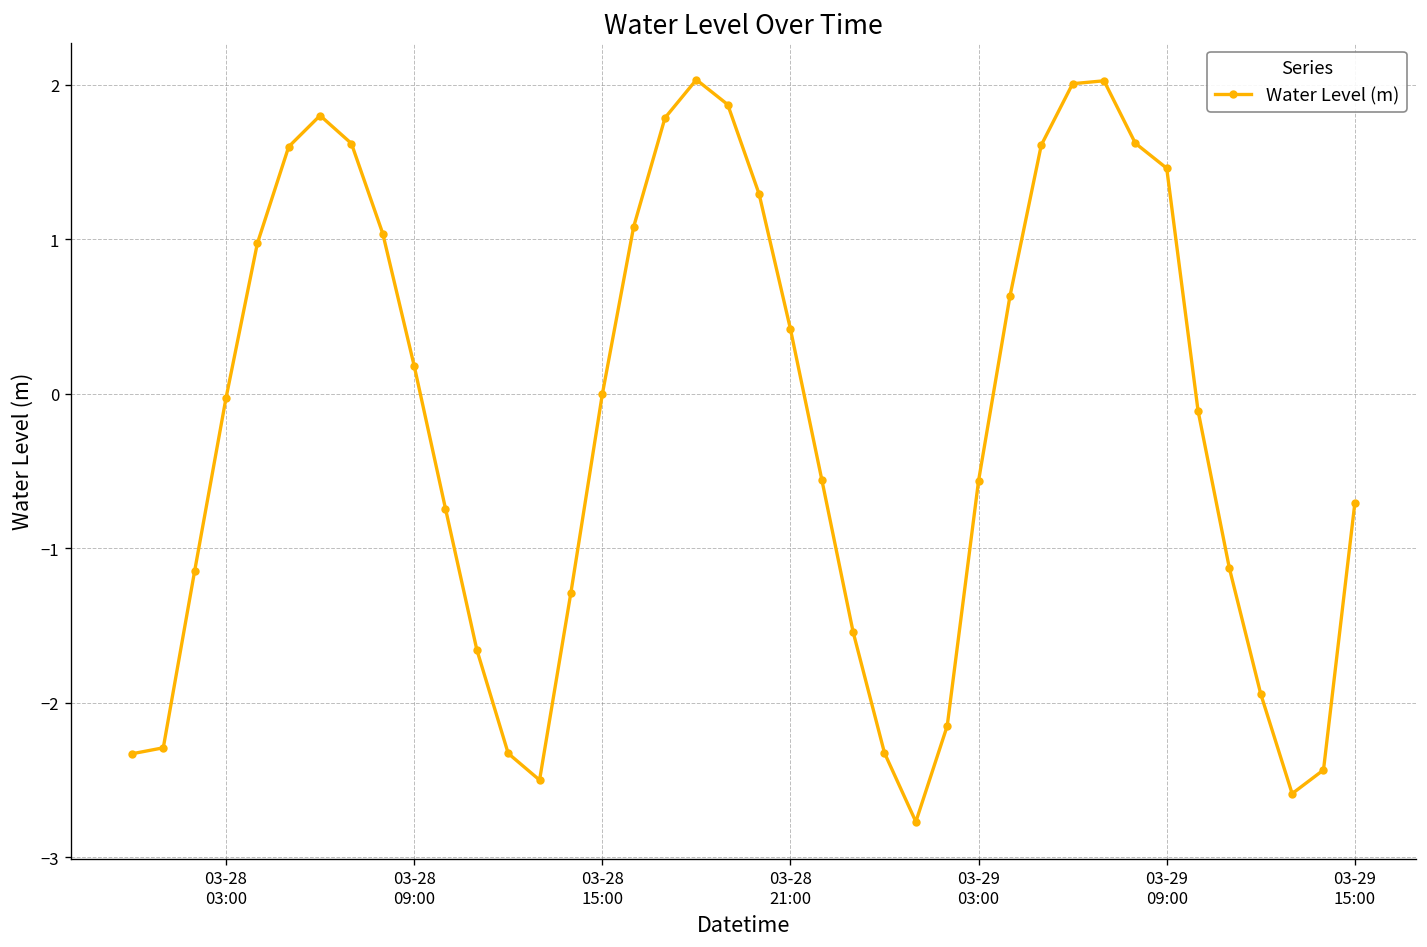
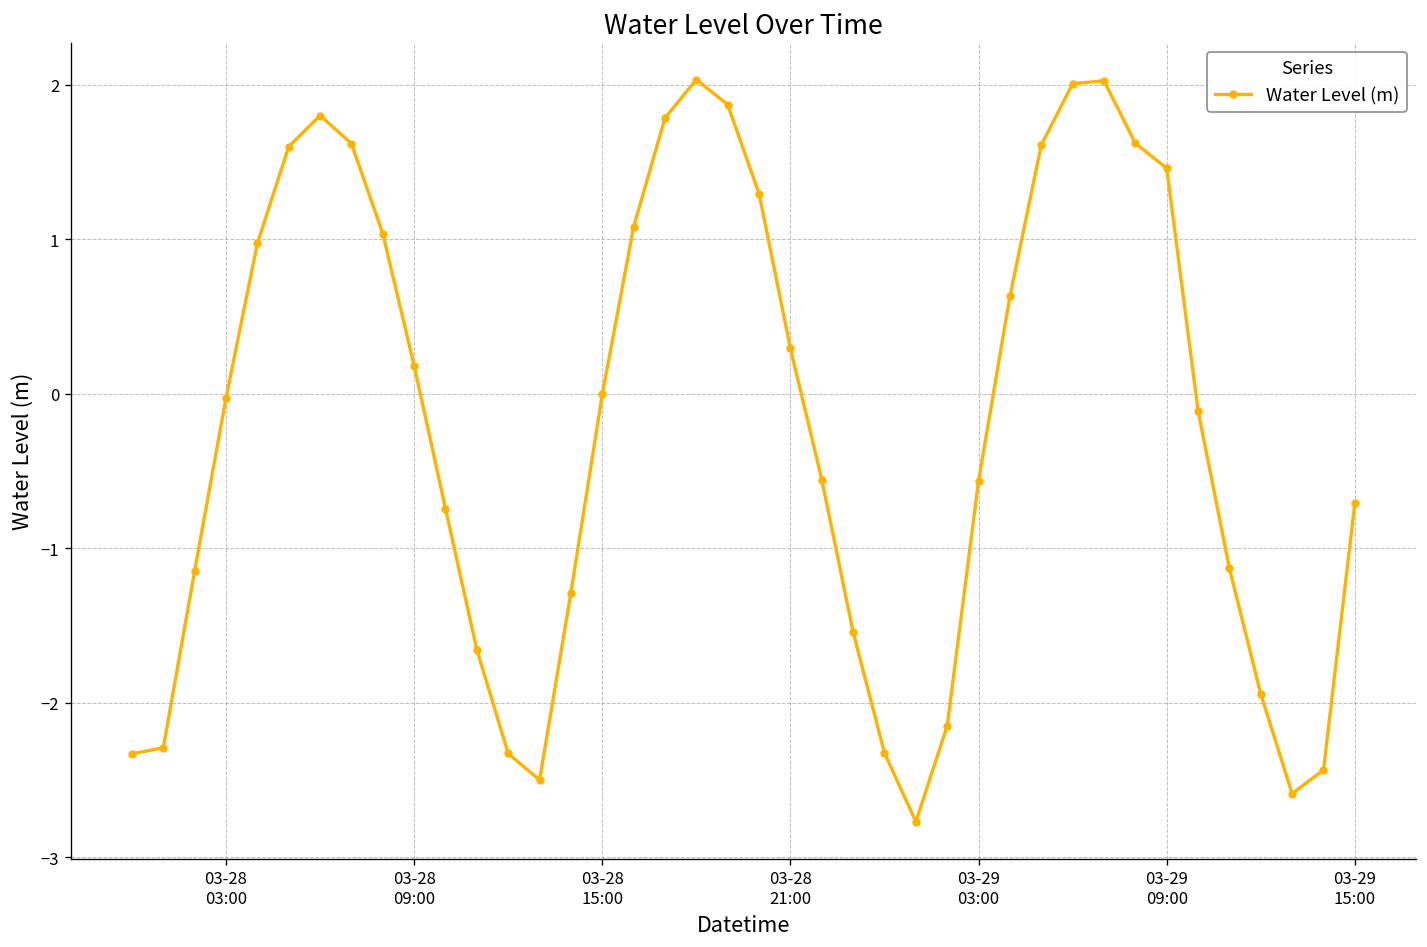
03-28 21:00: 0.42 -> 0.29
